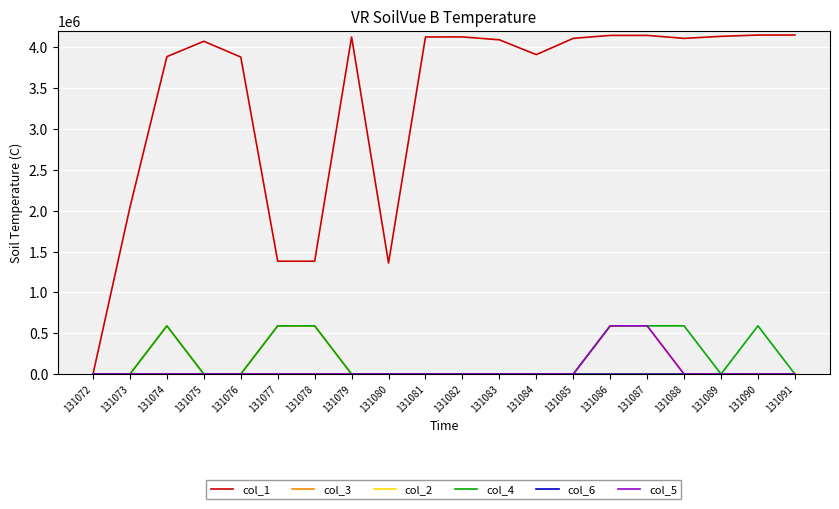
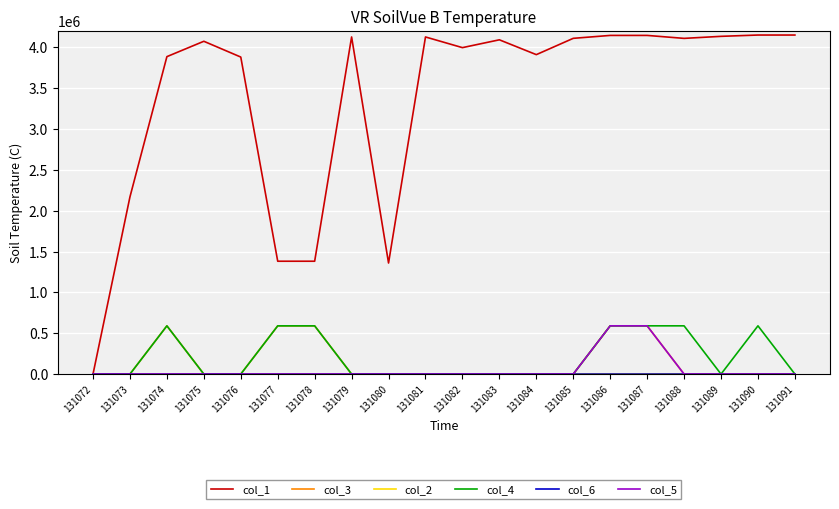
col_1, 131073: 2000000 -> 2200000
col_1, 131082: 4100000 -> 4000000
